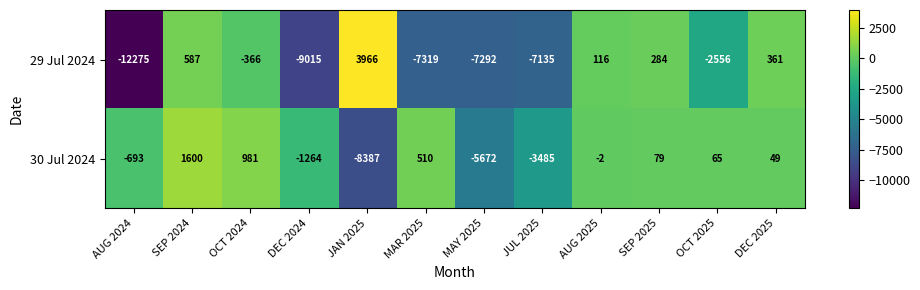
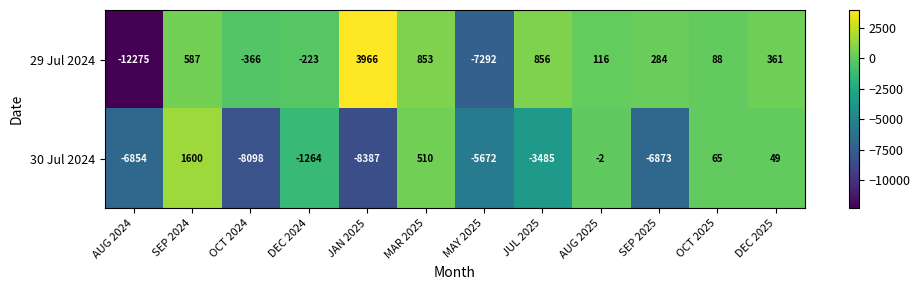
29 Jul 2024, DEC 2024: -9015 -> -223
29 Jul 2024, MAR 2025: -7319 -> 853
29 Jul 2024, JUL 2025: -7135 -> 856
29 Jul 2024, OCT 2025: -2556 -> 88
30 Jul 2024, AUG 2024: -693 -> -6854
30 Jul 2024, OCT 2024: 981 -> -8098
30 Jul 2024, SEP 2025: 79 -> -6873
